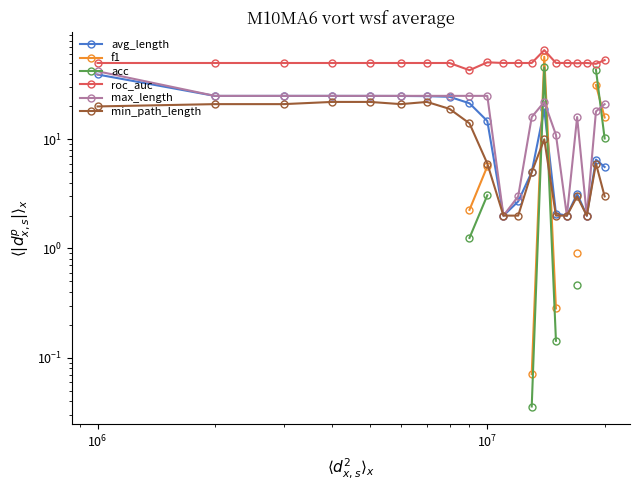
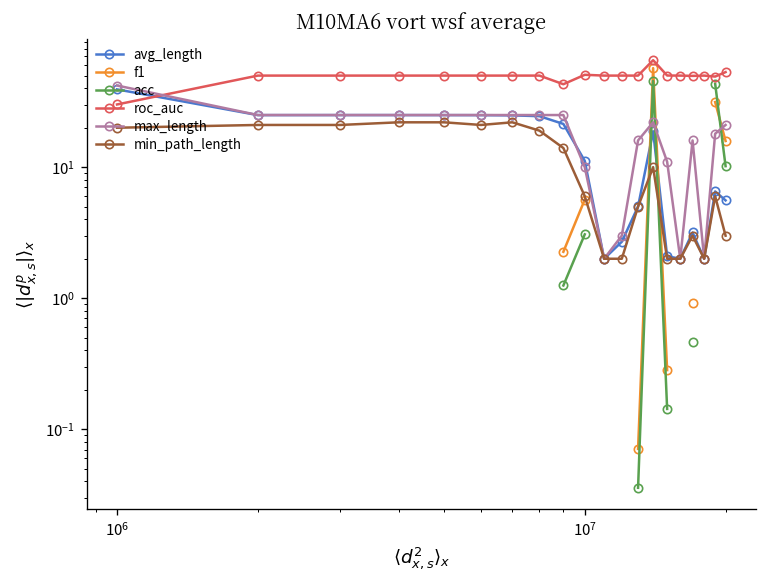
roc_auc, 10^6: 50 -> 30
avg_length, 10^7: 15 -> 11
max_length, 10^7: 25 -> 10
